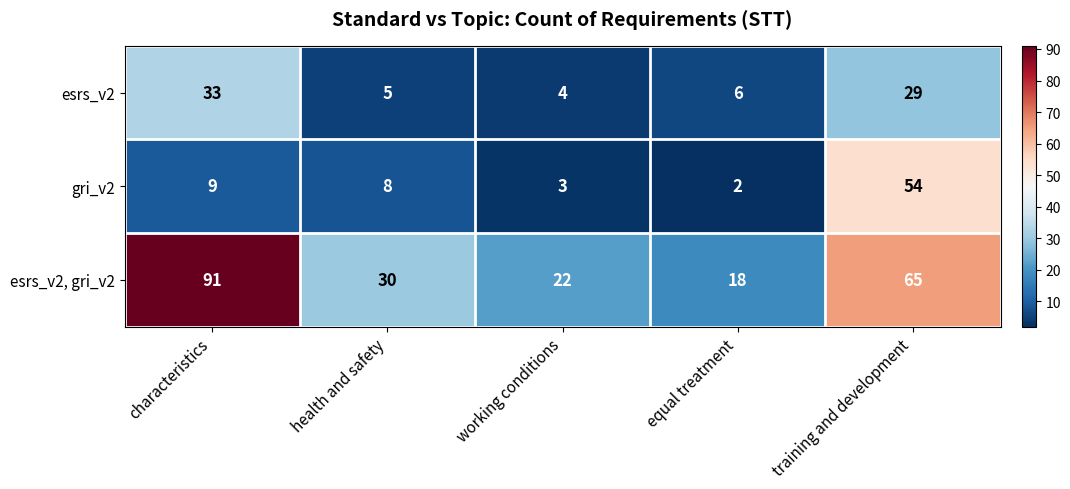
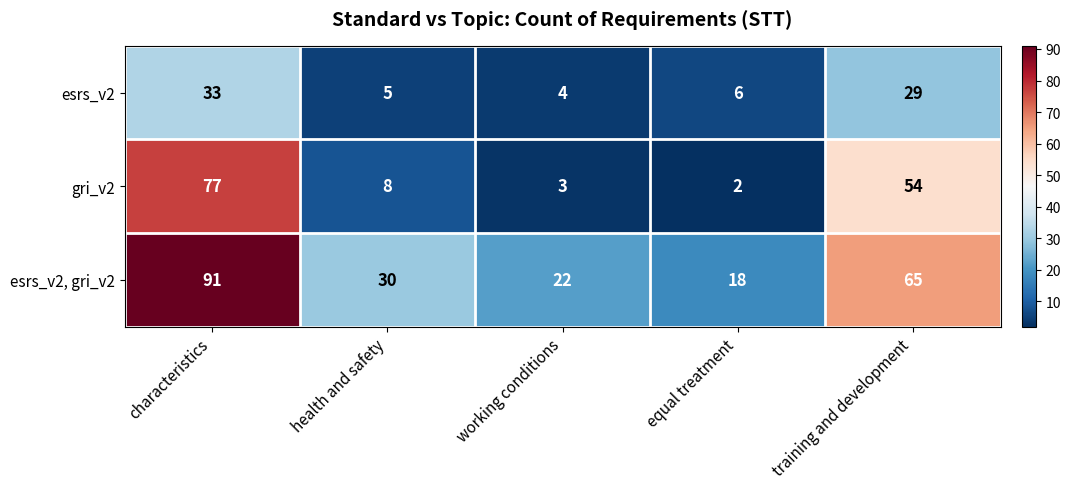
gri_v2, characteristics: 9 -> 77
